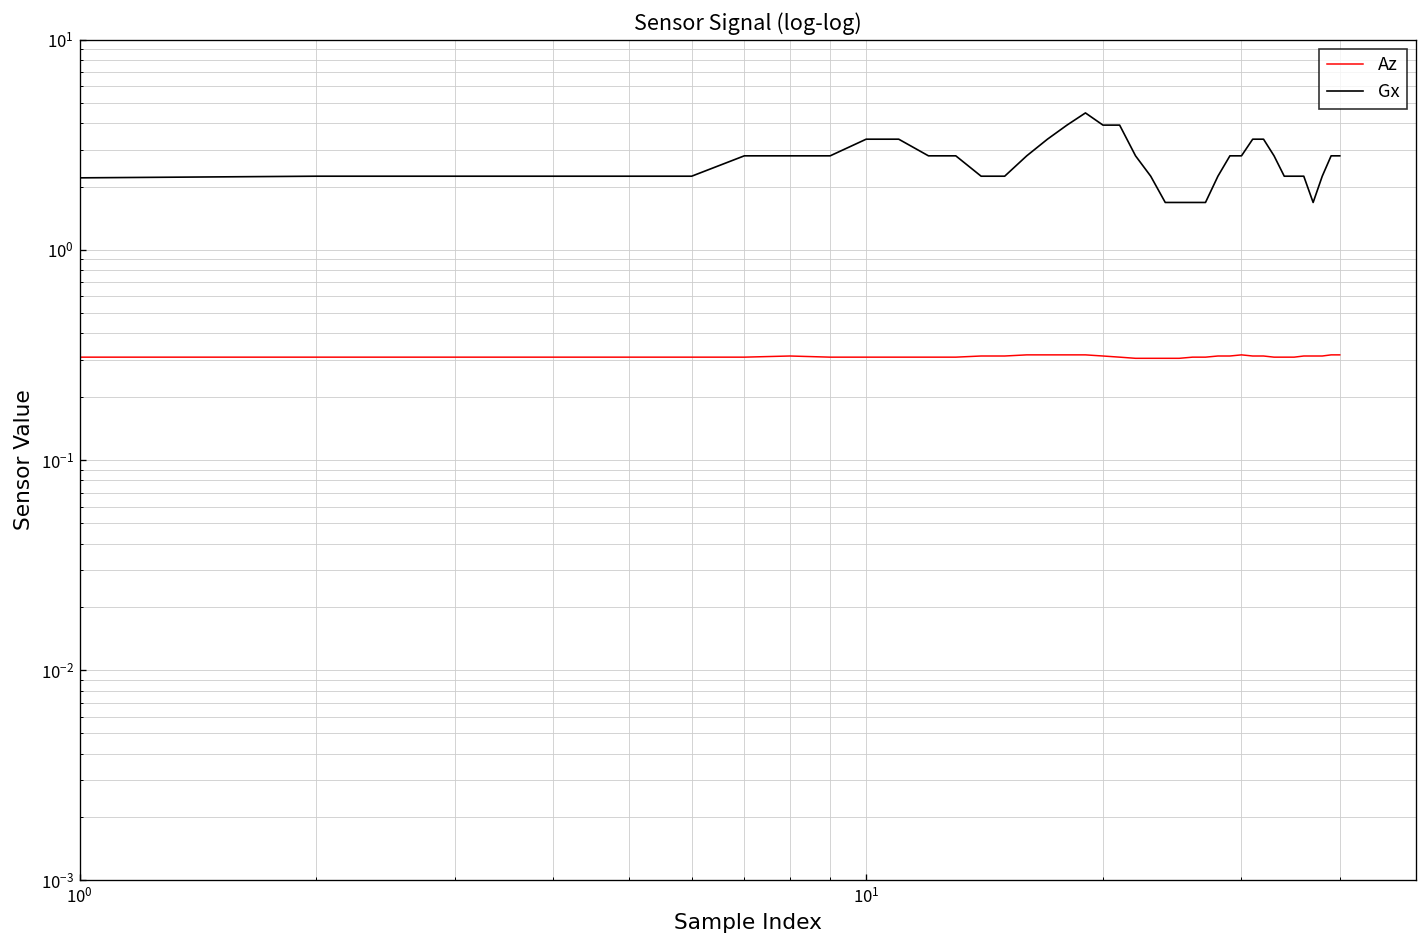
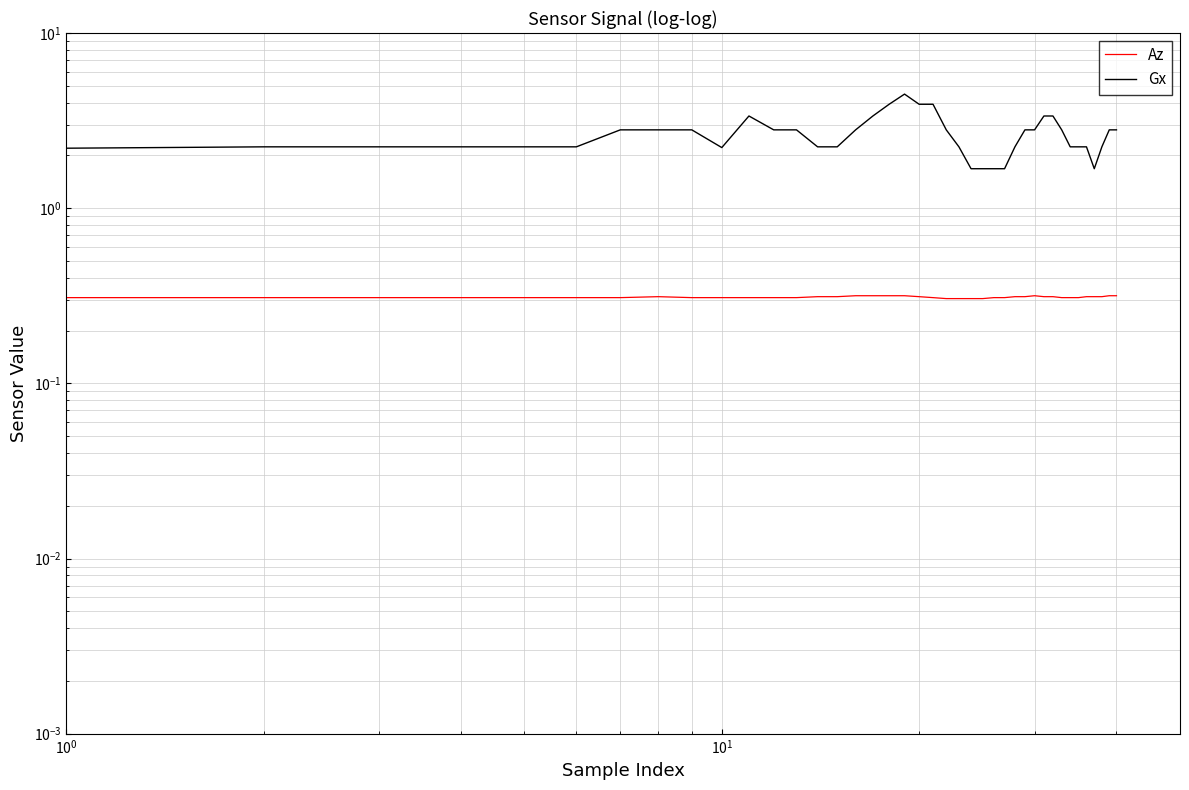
Gx, 10^1: 3.4 -> 2.2
